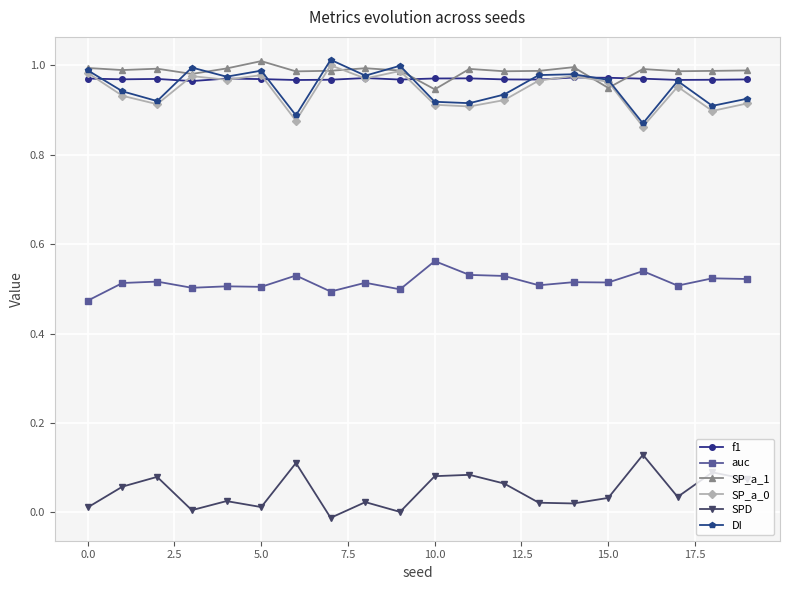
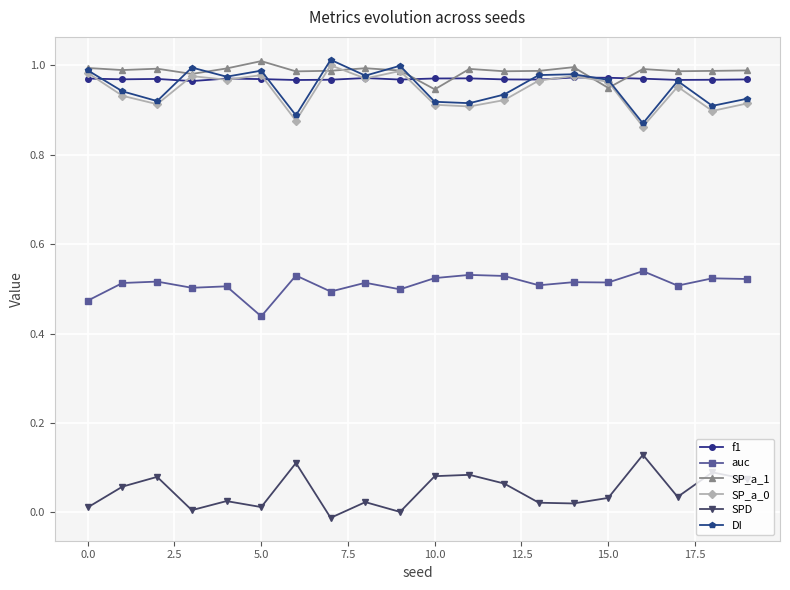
auc, 5.0: 0.50 -> 0.44
auc, 10.0: 0.56 -> 0.52
